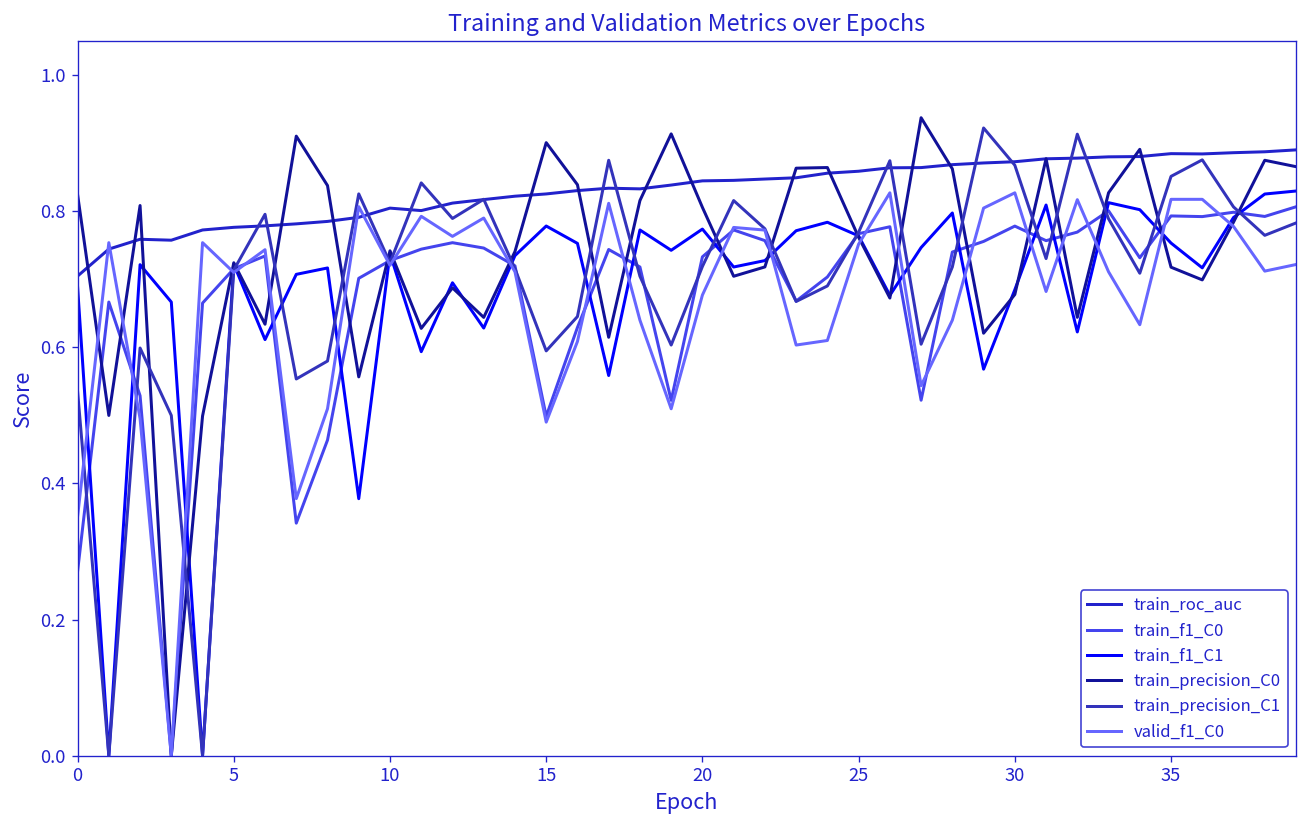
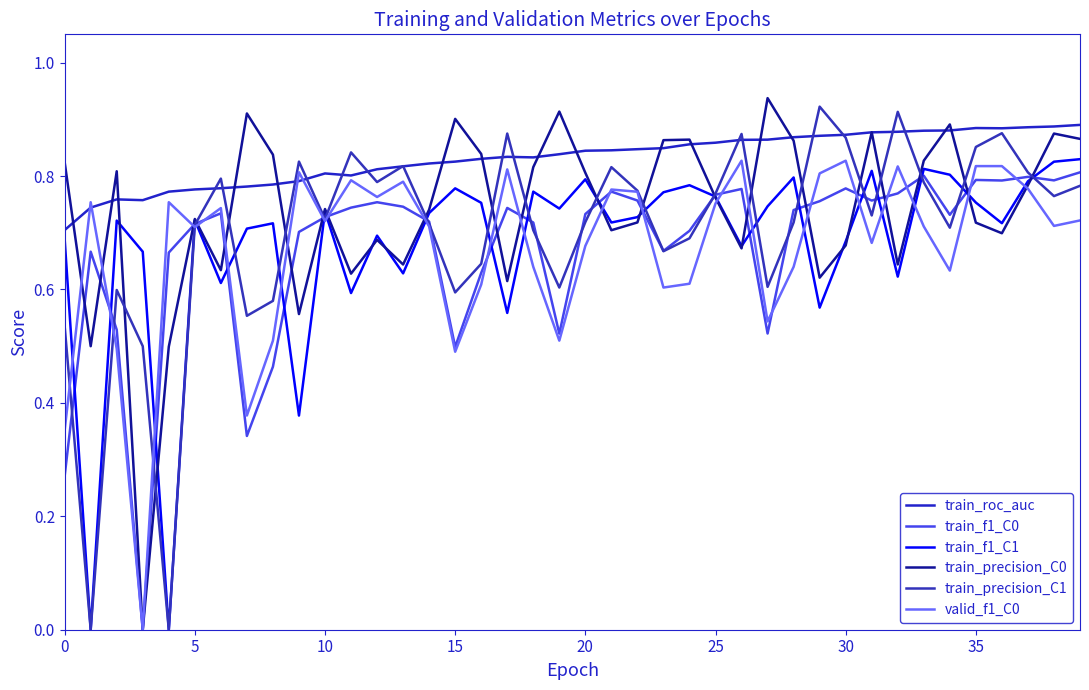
train_f1_C1, 20: 0.77 -> 0.79
